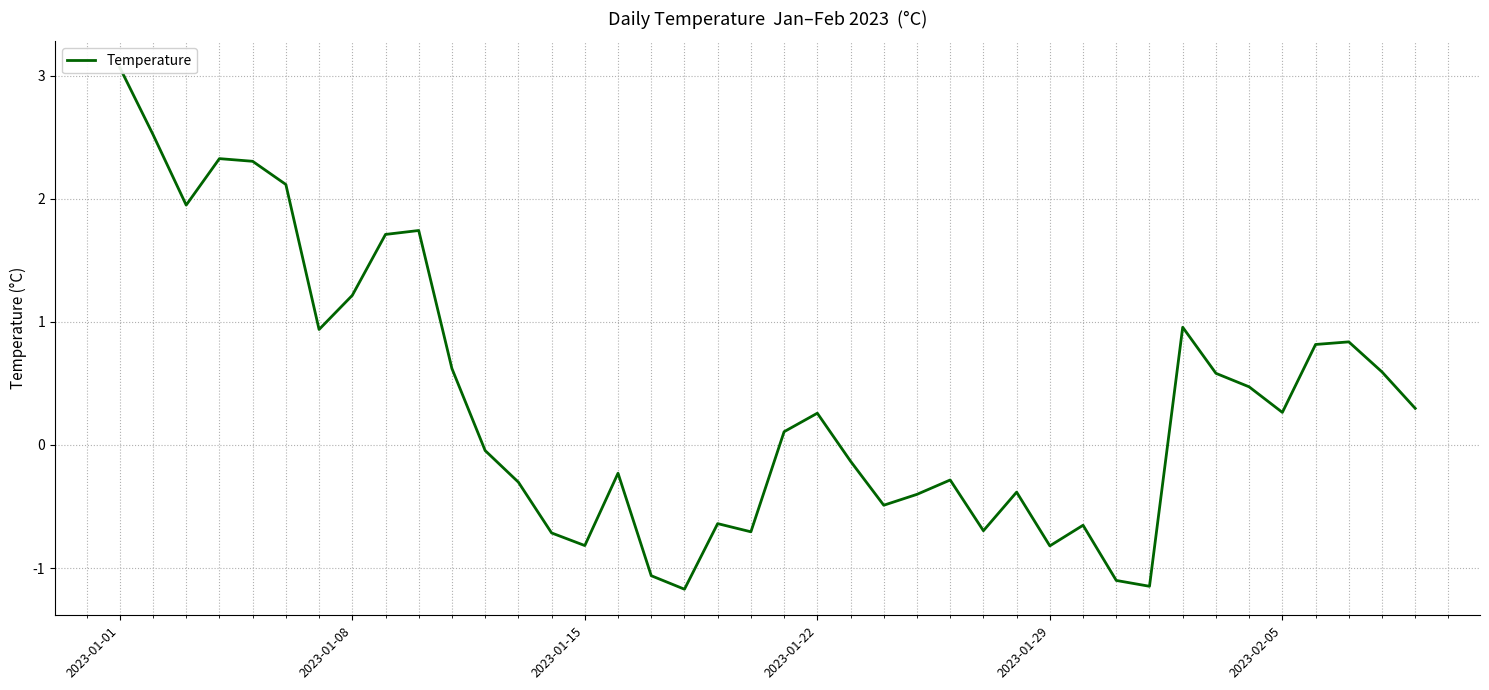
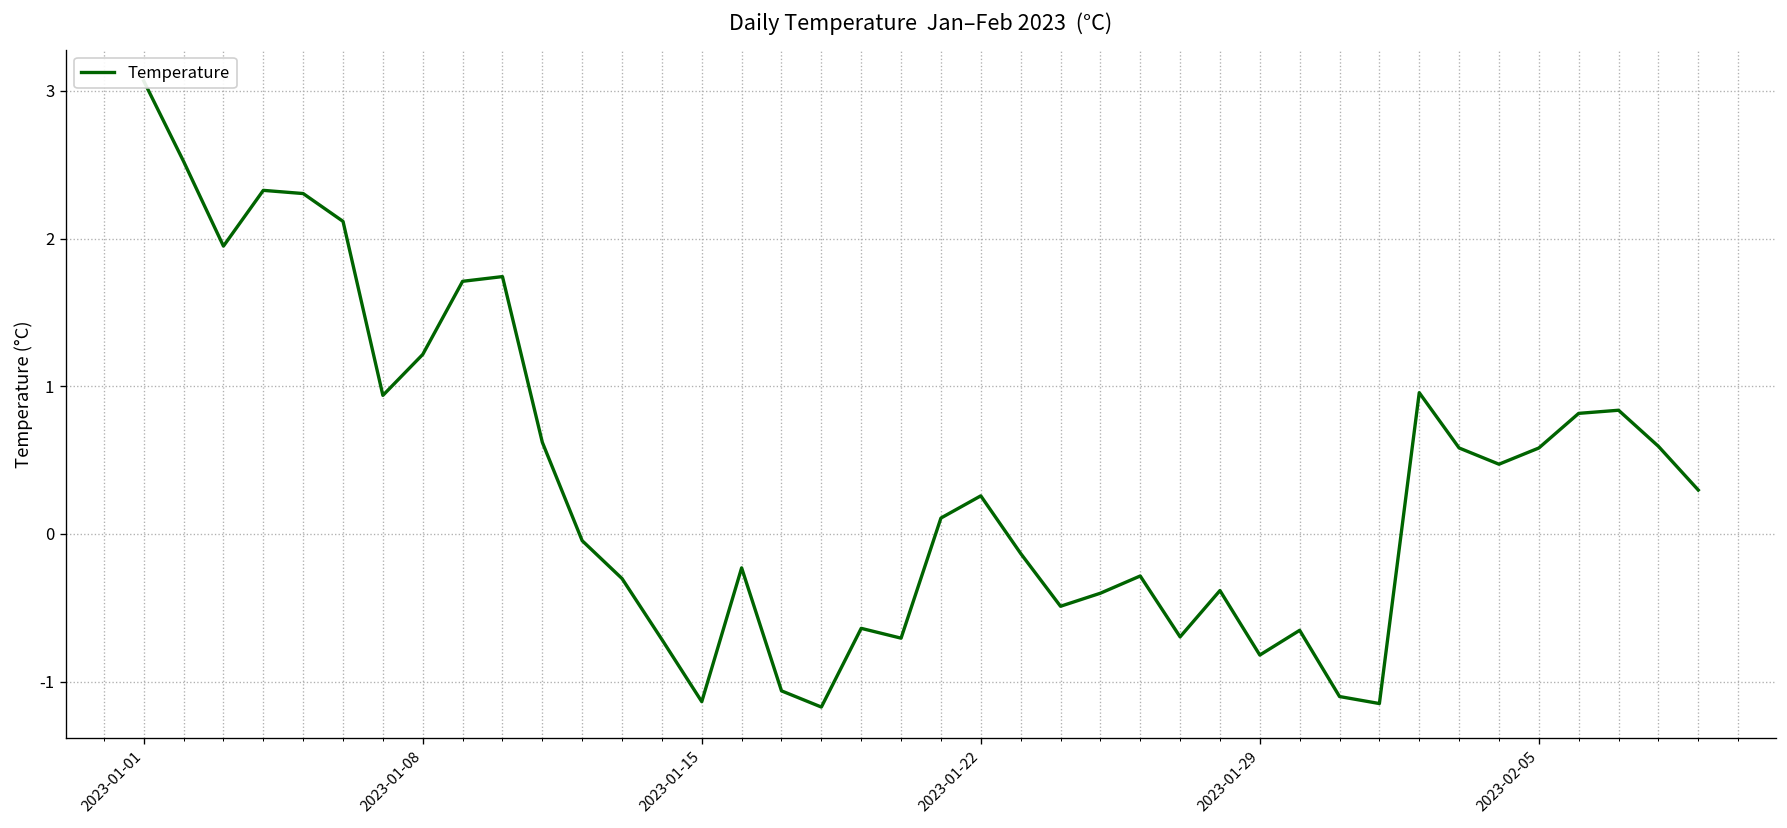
2023-01-15: -0.82 -> -1.14
2023-02-05: 0.26 -> 0.58
